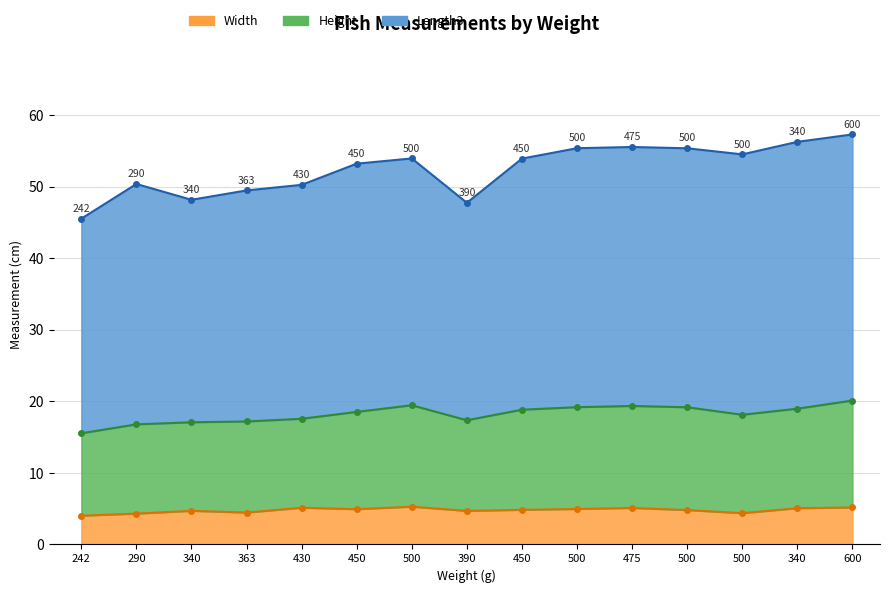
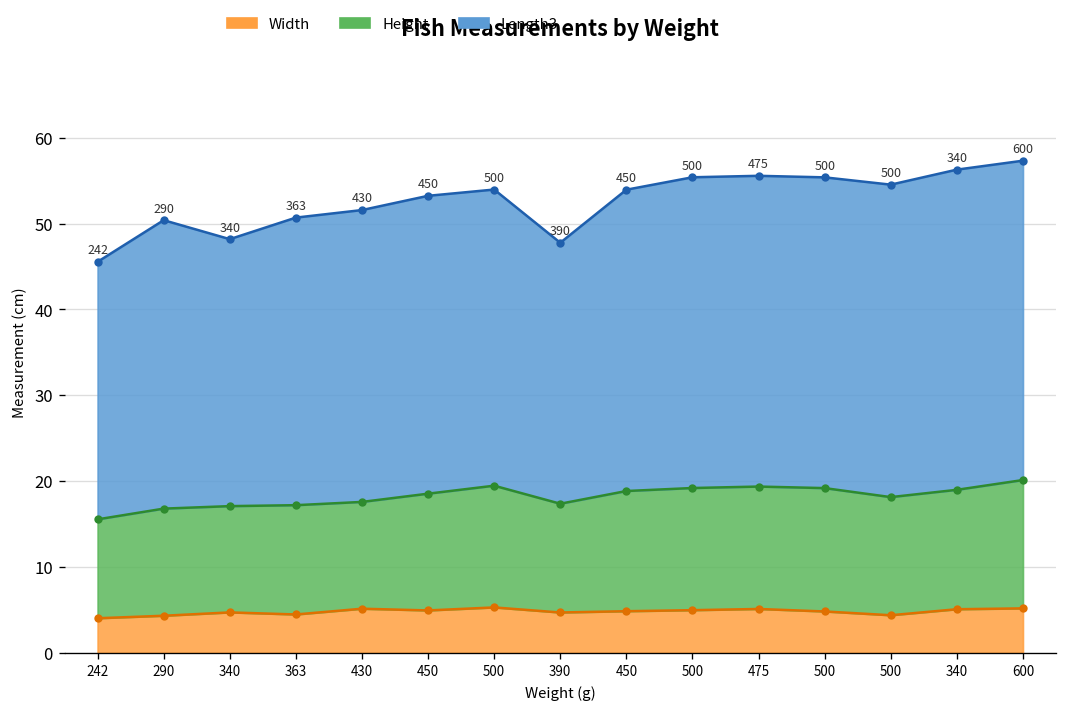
Length3, 363: 32 -> 34
Length3, 430: 33 -> 34
